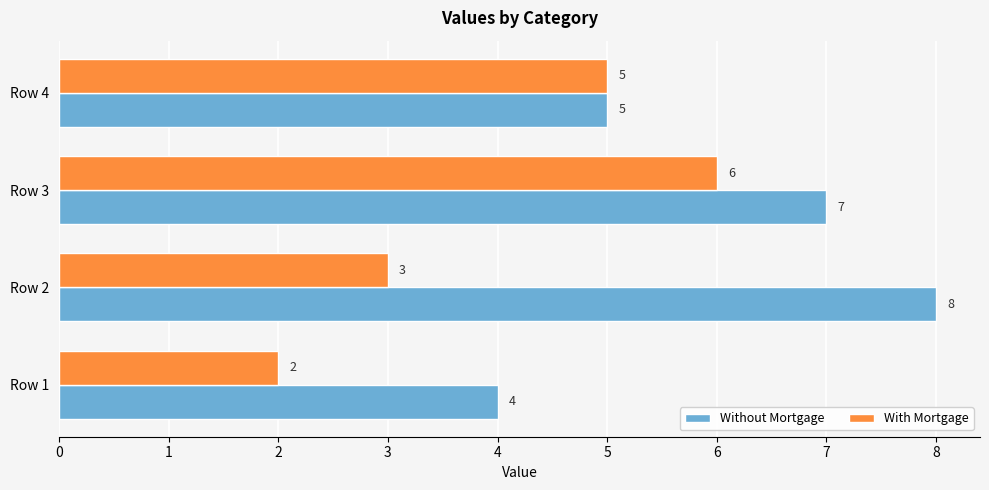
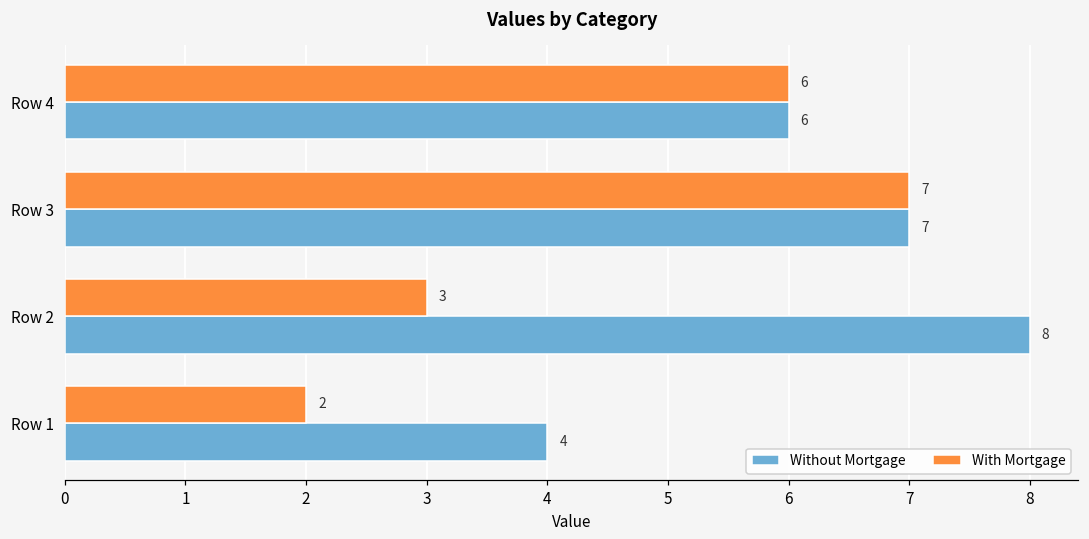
With Mortgage, Row 4: 5 -> 6
Without Mortgage, Row 4: 5 -> 6
With Mortgage, Row 3: 6 -> 7
